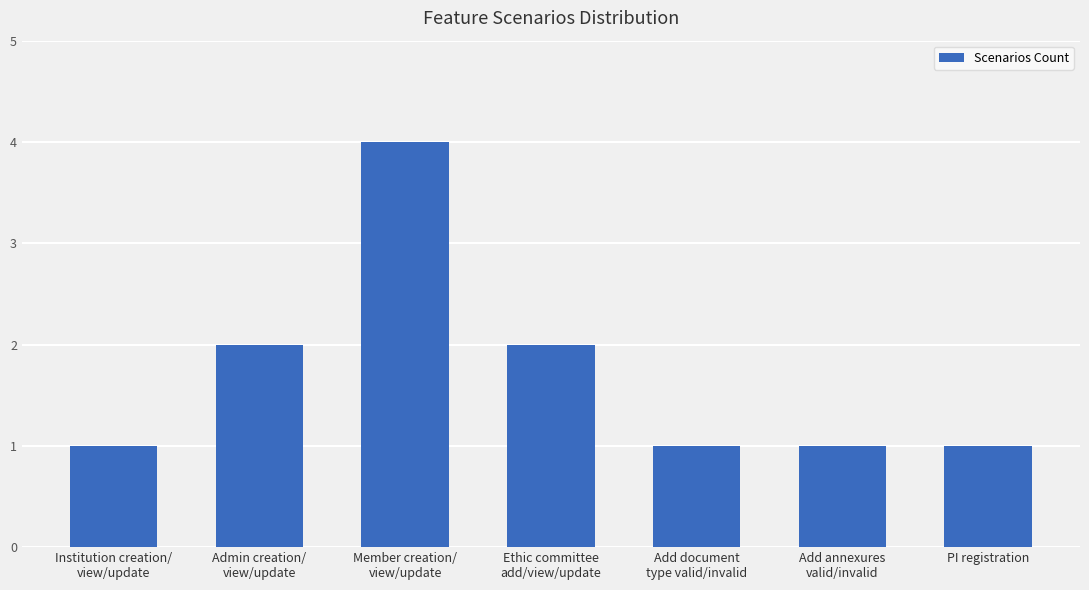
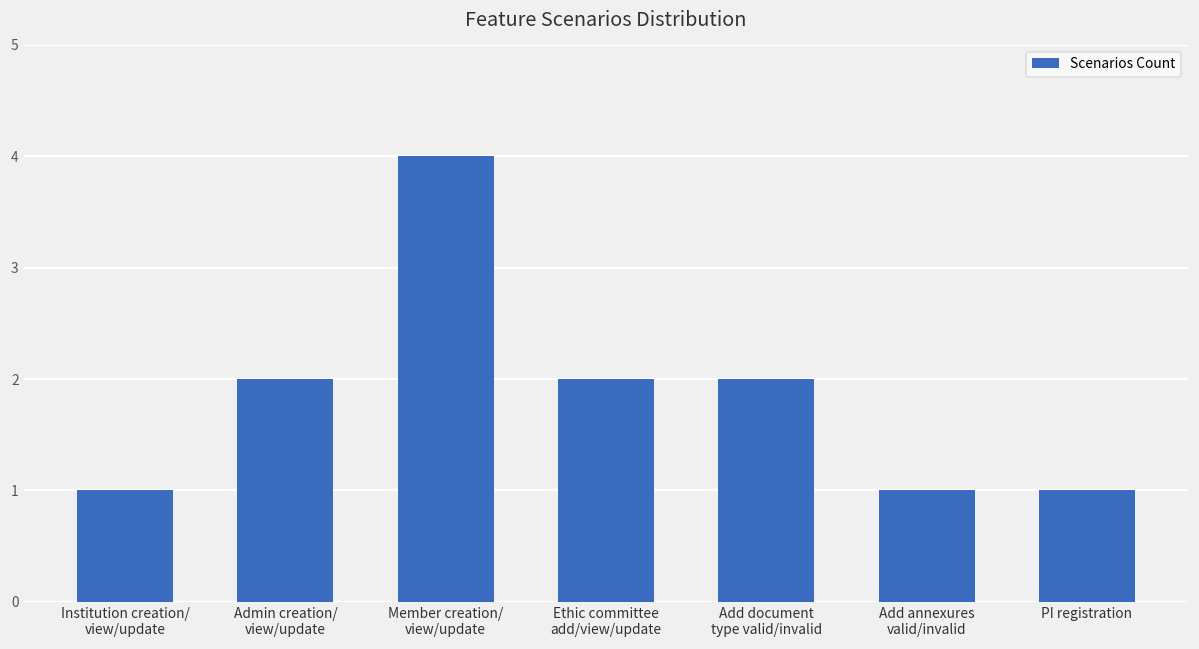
Add document type valid/invalid: 1 -> 2
